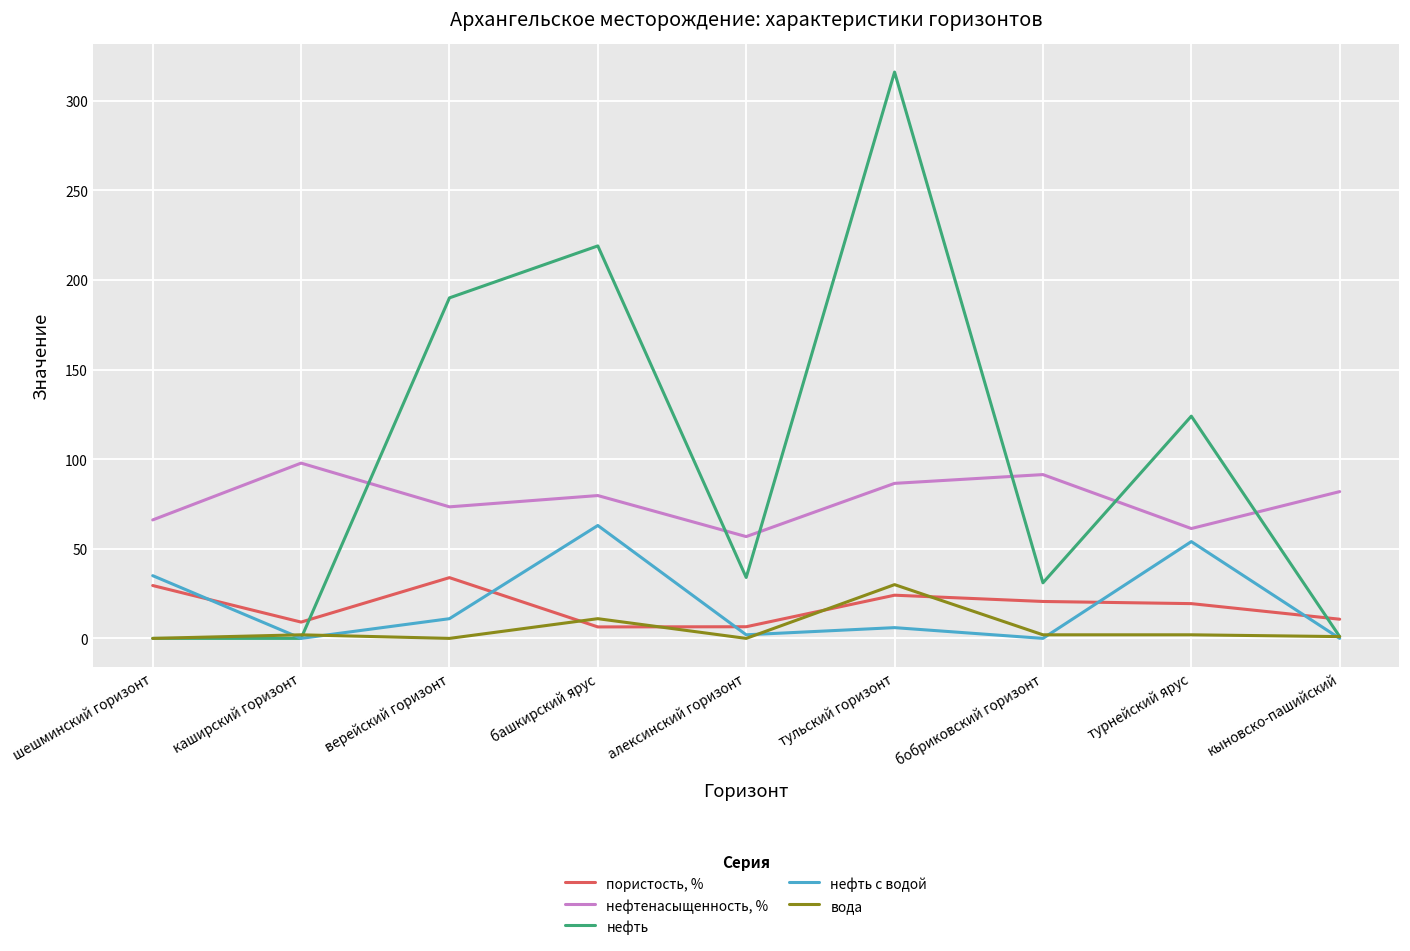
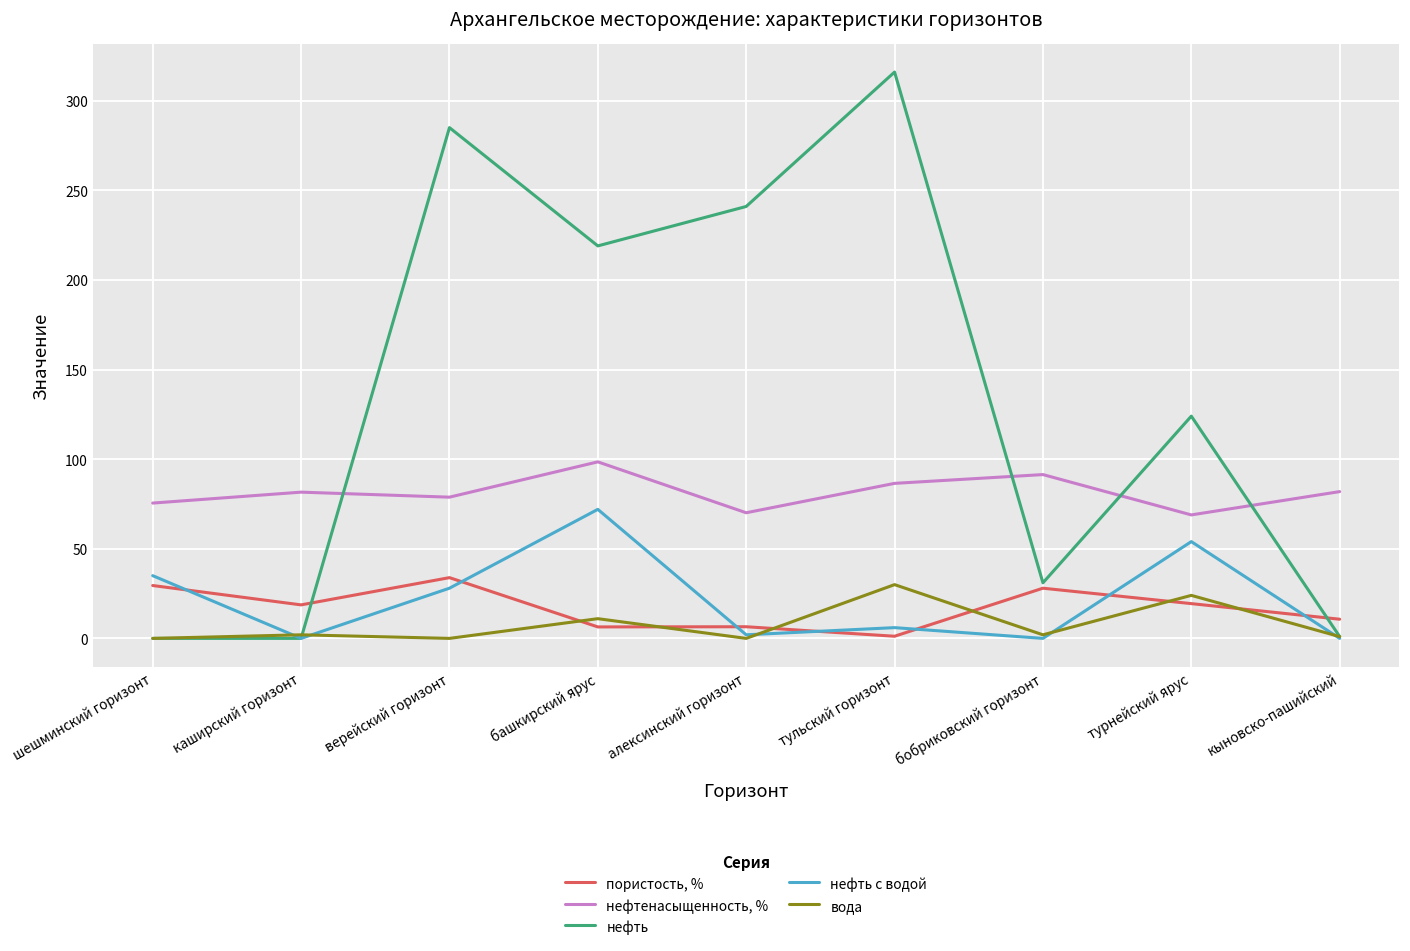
нефтенасыщенность, %, шешминский горизонт: 66 -> 76
пористость, %, каширский горизонт: 9 -> 19
нефтенасыщенность, %, каширский горизонт: 98 -> 82
нефтенасыщенность, %, верейский горизонт: 73 -> 79
нефть, верейский горизонт: 190 -> 285
нефть с водой, верейский горизонт: 11 -> 28
нефтенасыщенность, %, башкирский ярус: 80 -> 99
нефть с водой, башкирский ярус: 63 -> 72
нефтенасыщенность, %, алексинский горизонт: 57 -> 70
нефть, алексинский горизонт: 34 -> 241
пористость, %, тульский горизонт: 24 -> 1
пористость, %, бобриковский горизонт: 21 -> 28
нефтенасыщенность, %, турнейский ярус: 61 -> 69
вода, турнейский ярус: 2 -> 24
